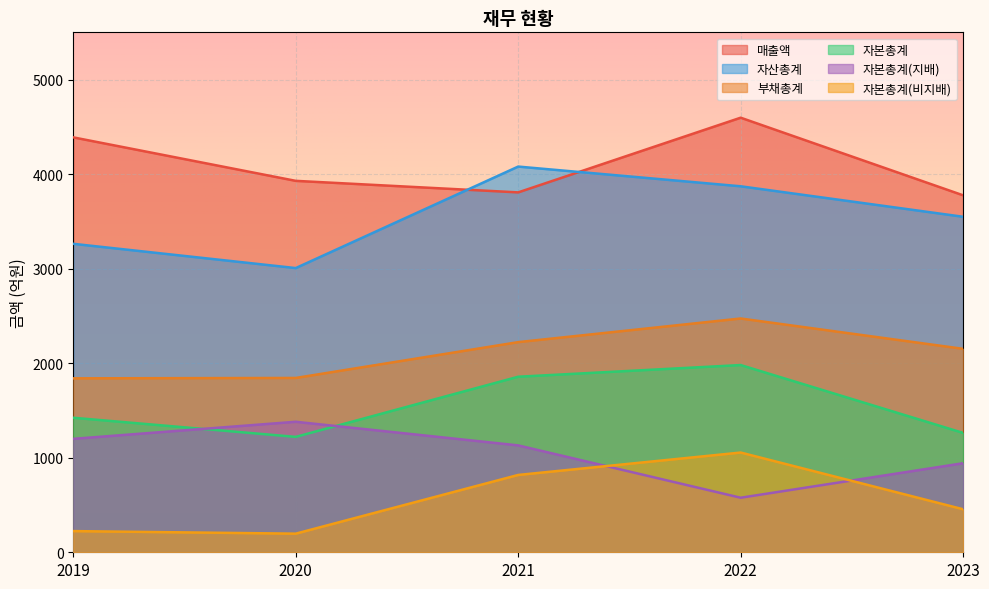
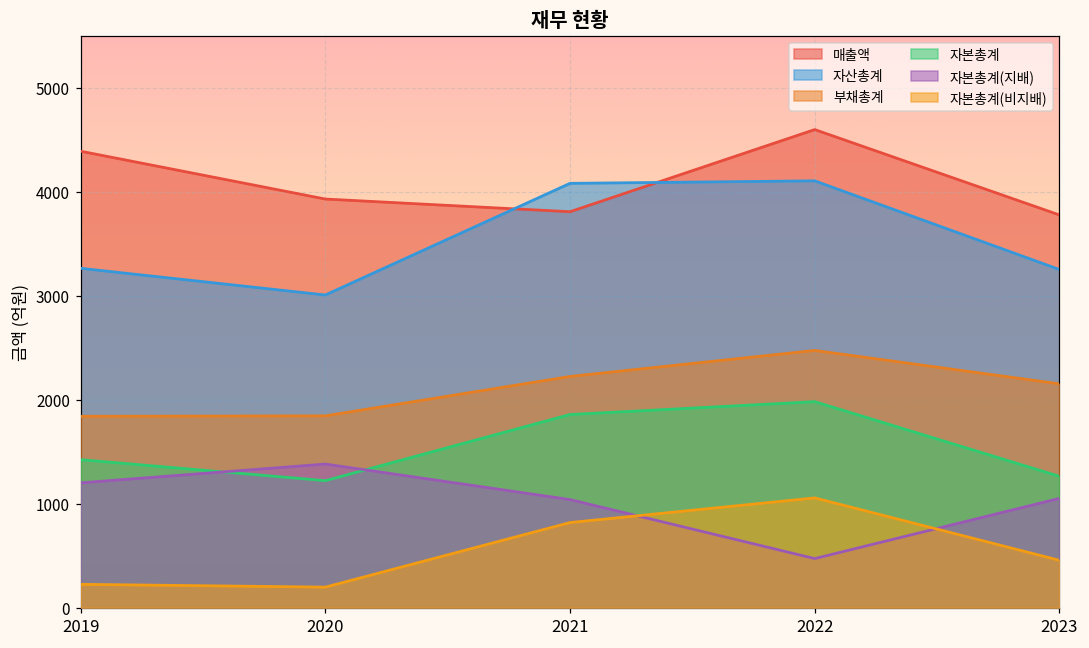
자본총계(지배), 2021: 1100 -> 1000
자산총계, 2022: 3900 -> 4100
자본총계(지배), 2022: 600 -> 500
자산총계, 2023: 3500 -> 3300
자본총계(지배), 2023: 900 -> 1100
